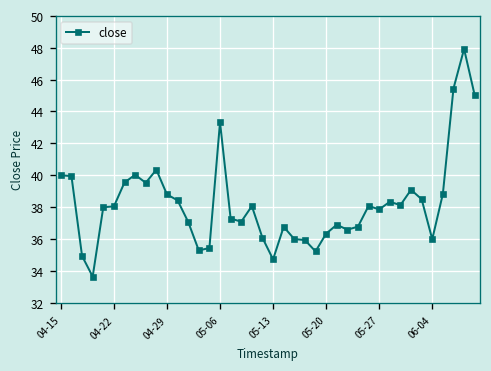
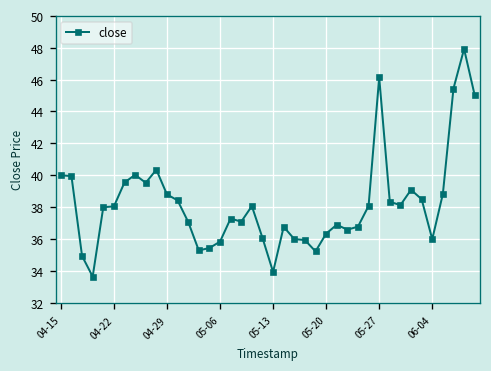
05-06: 43.3 -> 35.8
05-13: 34.7 -> 33.9
05-27: 37.9 -> 46.1
